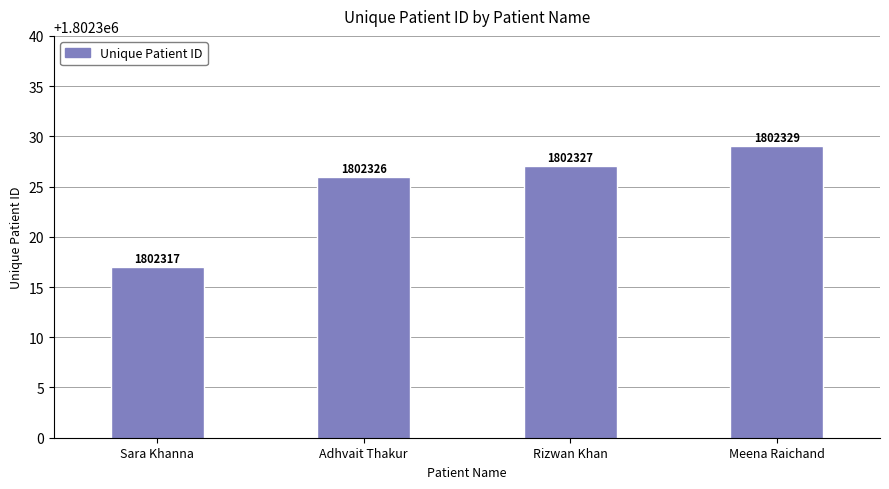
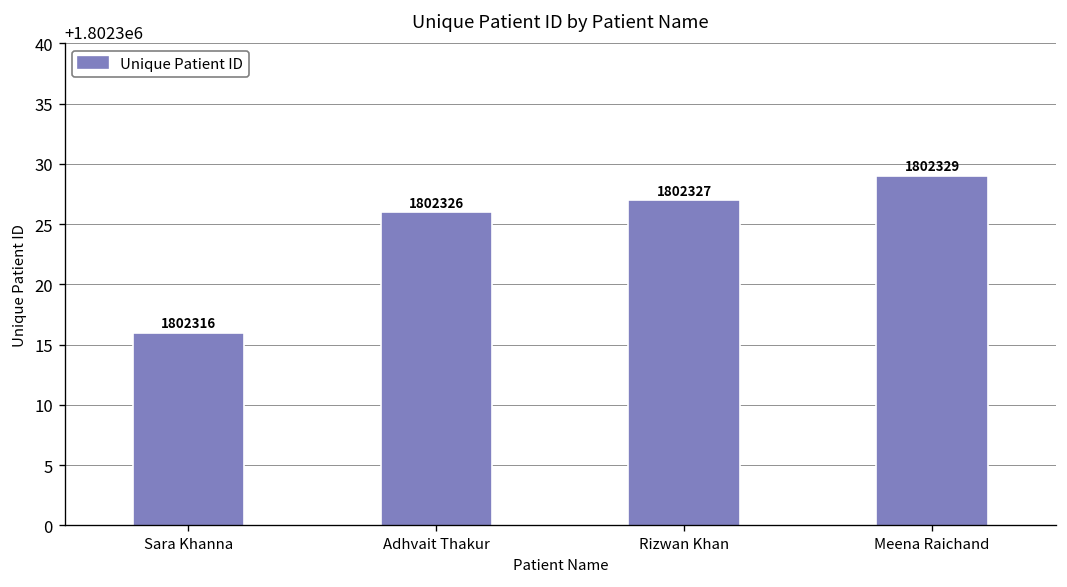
Sara Khanna: 1802317 -> 1802316
